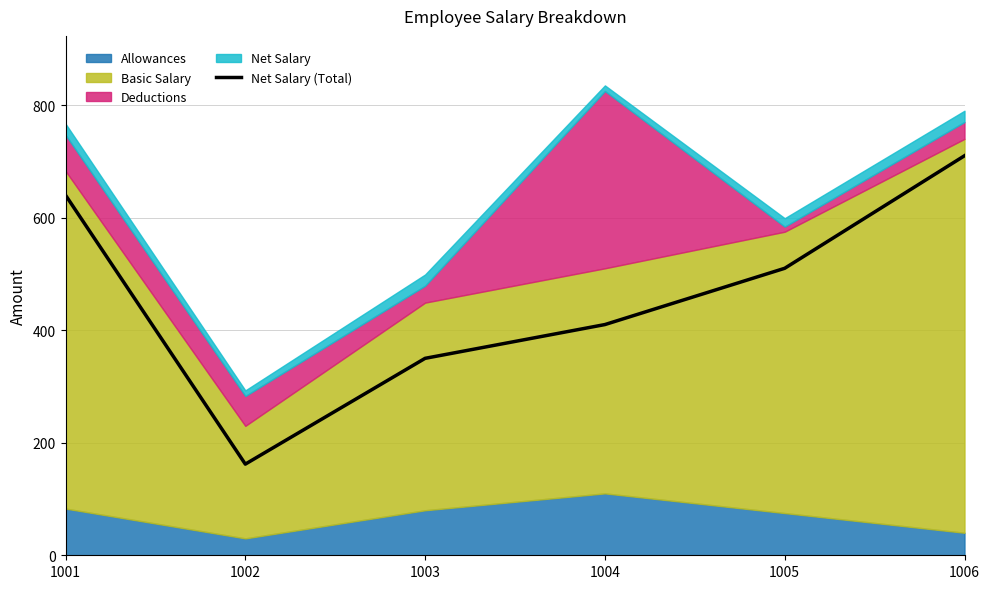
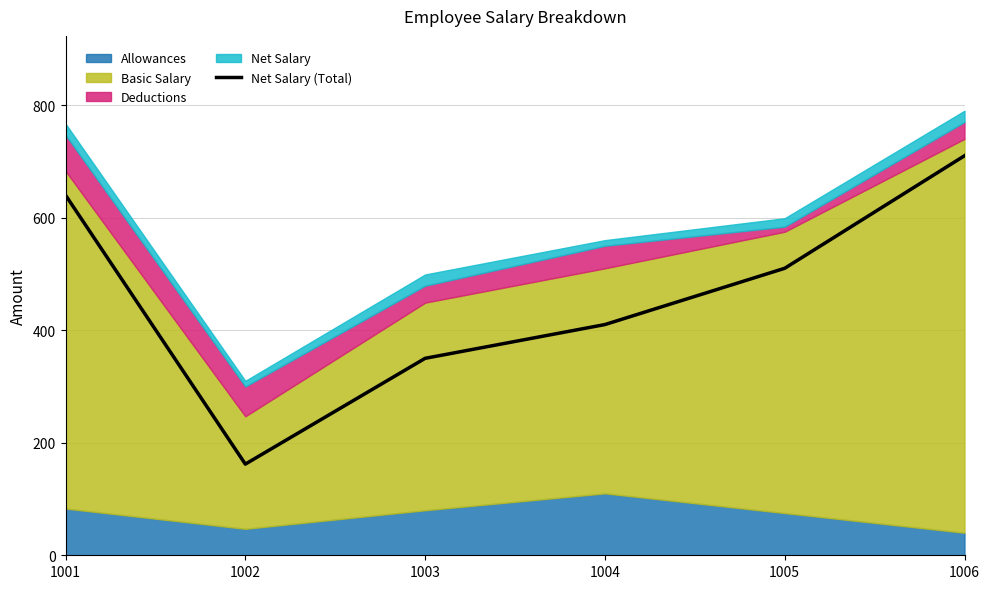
Allowances, 1002: 30 -> 50
Deductions, 1004: 320 -> 40
